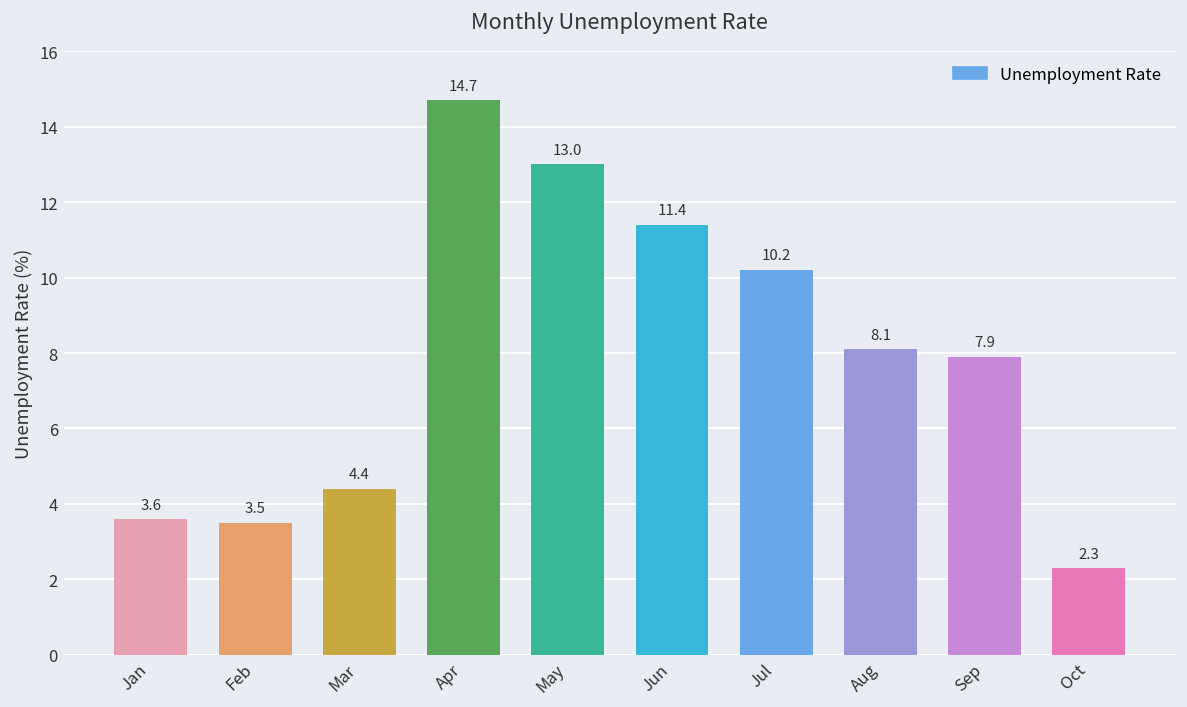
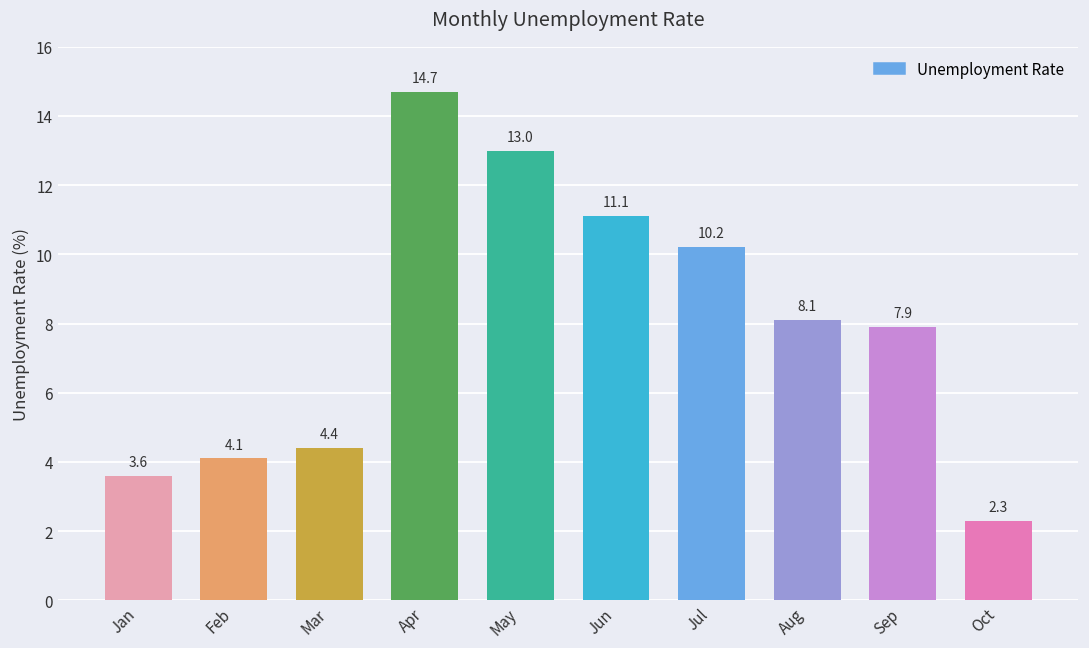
Feb: 3.5 -> 4.1
Jun: 11.4 -> 11.1
